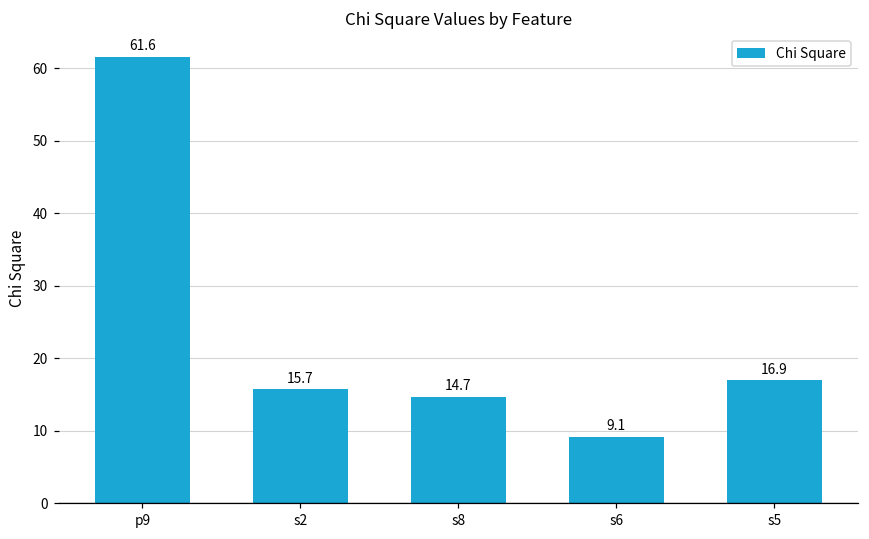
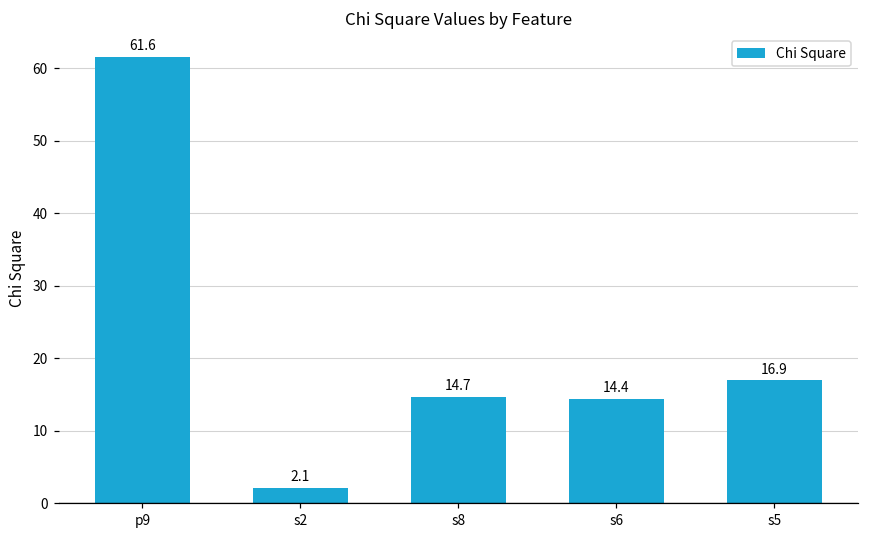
s2: 15.7 -> 2.1
s6: 9.1 -> 14.4
